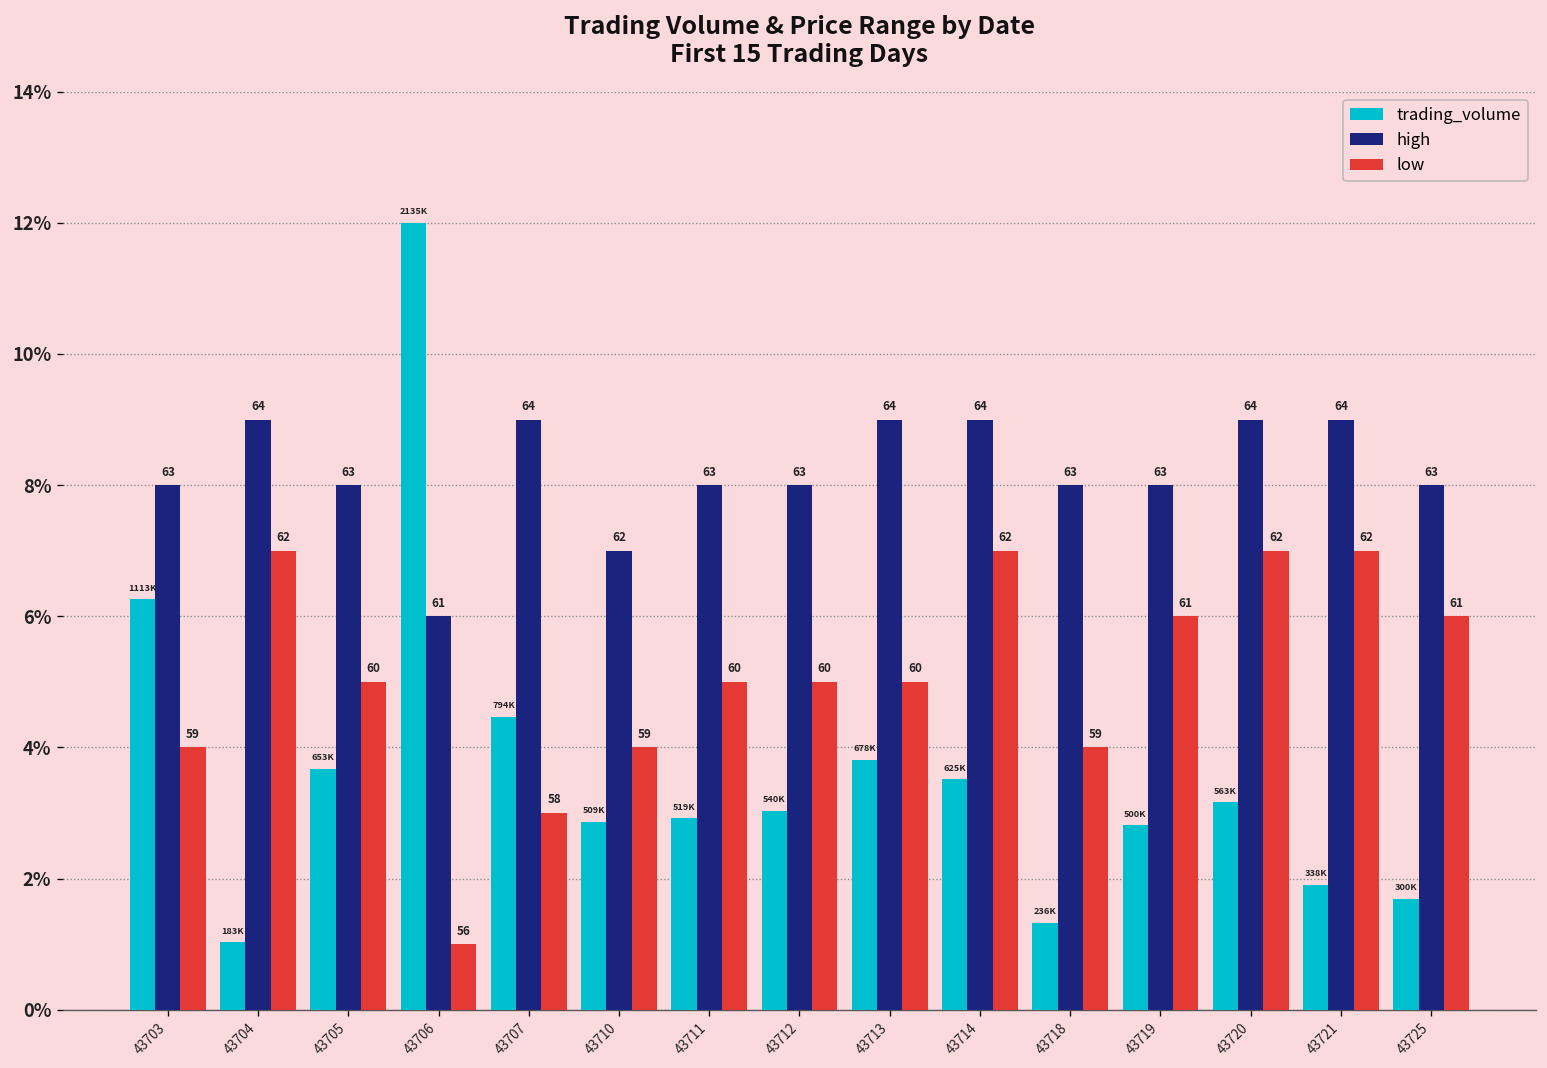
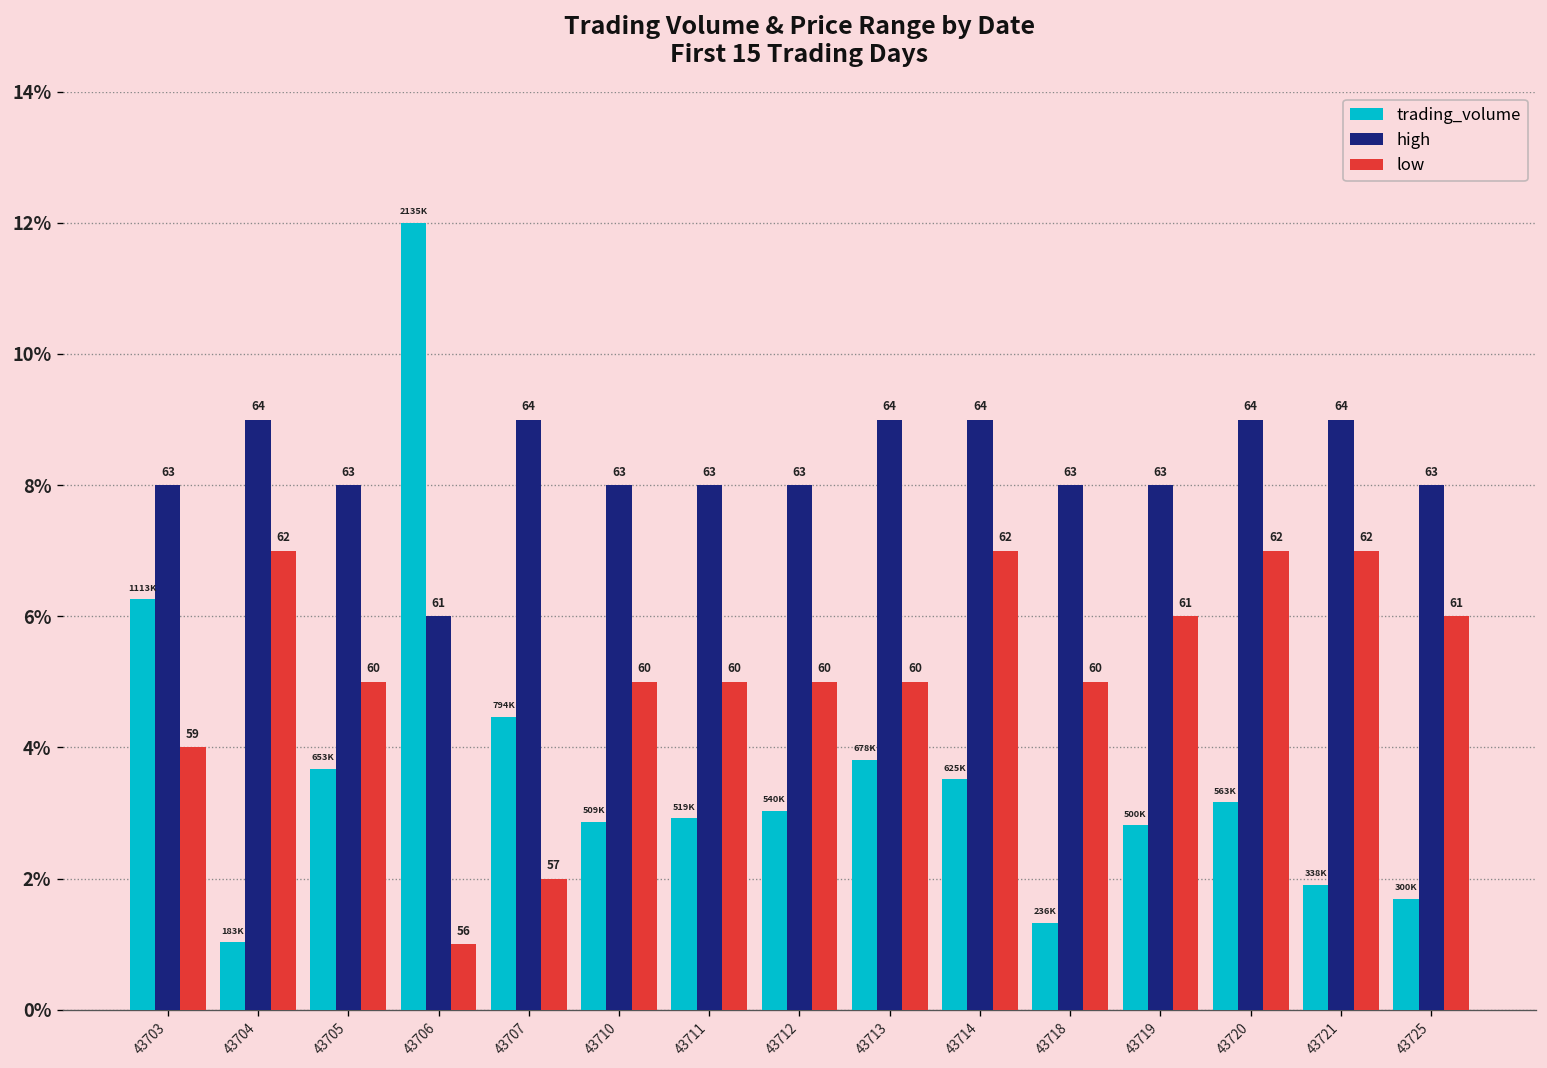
low, 43707: 58 -> 57
high, 43710: 62 -> 63
low, 43710: 59 -> 60
low, 43718: 59 -> 60
